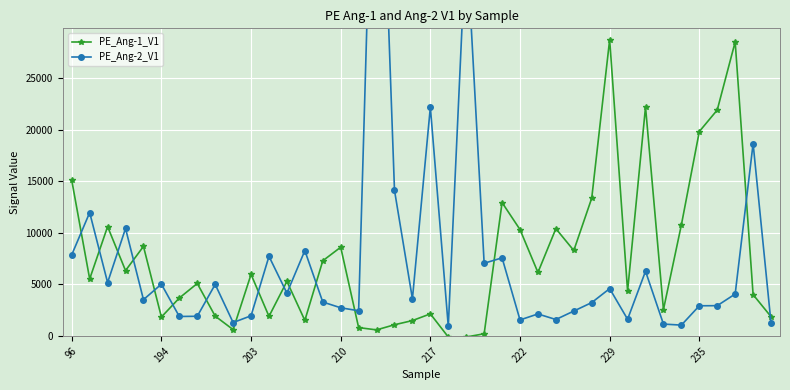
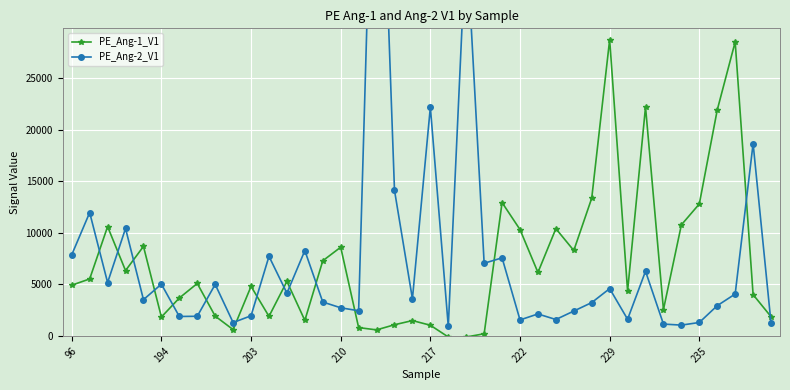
PE_Ang-1_V1, 96: 15100 -> 4900
PE_Ang-1_V1, 203: 6000 -> 4800
PE_Ang-1_V1, 217: 2200 -> 1000
PE_Ang-1_V1, 235: 19800 -> 12800
PE_Ang-2_V1, 235: 2900 -> 1300
